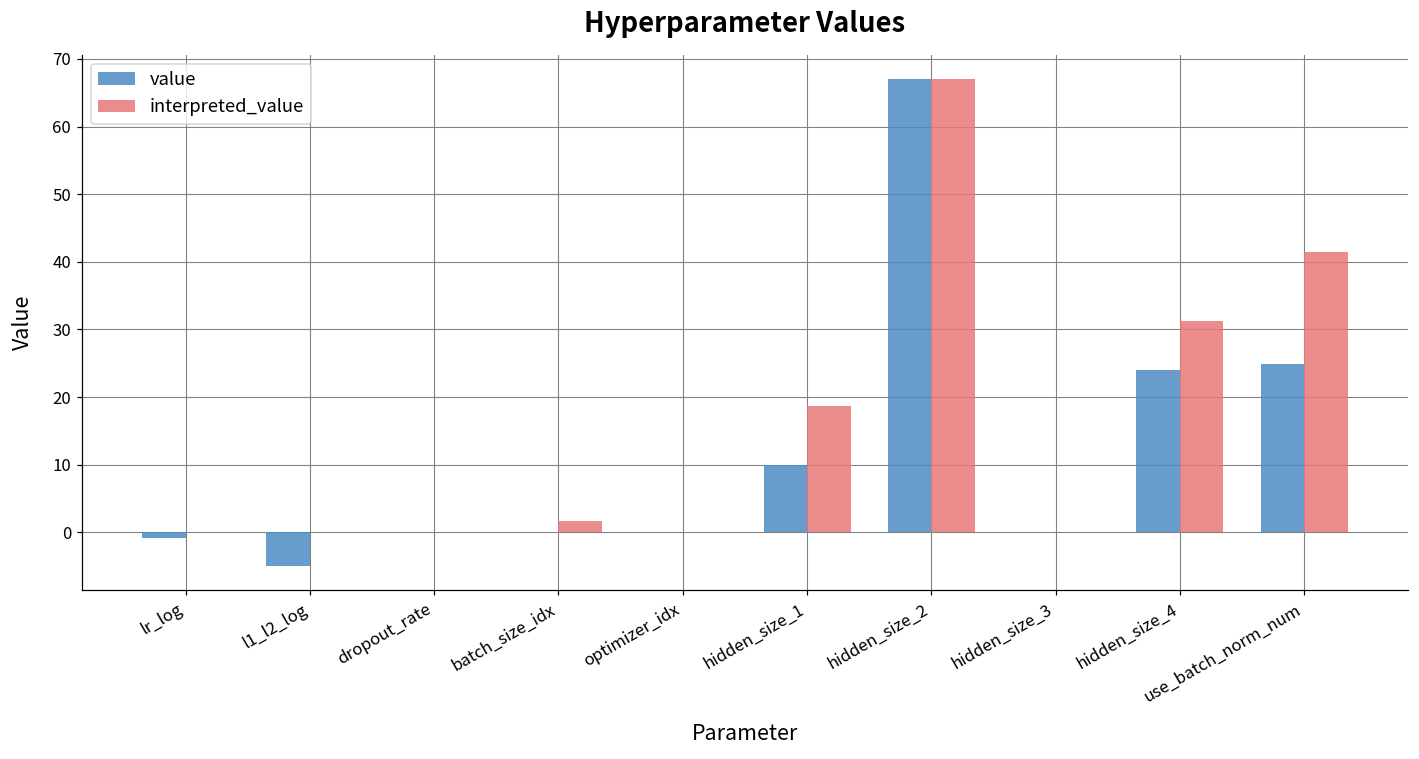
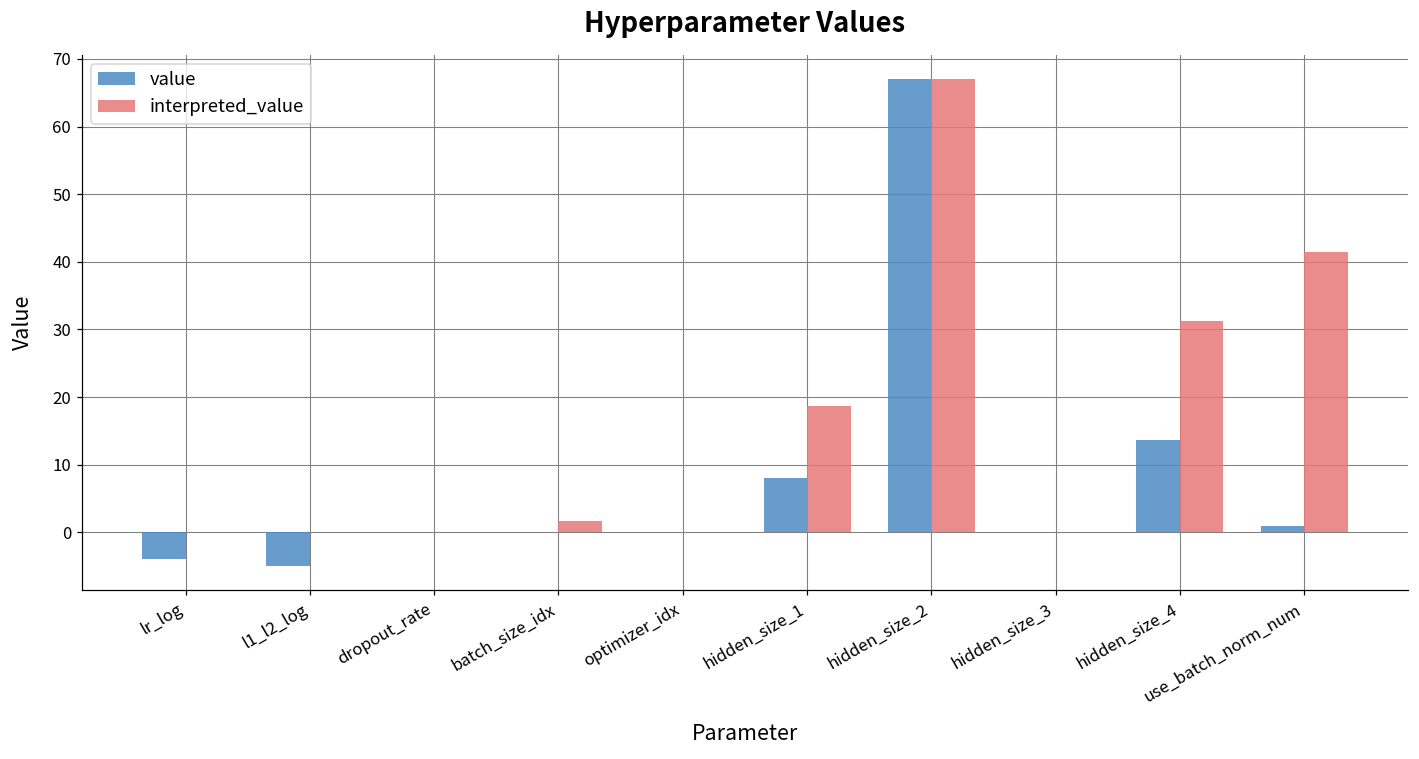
value, lr_log: -1 -> -4
value, hidden_size_1: 10 -> 8
value, hidden_size_4: 24 -> 14
value, use_batch_norm_num: 25 -> 1
